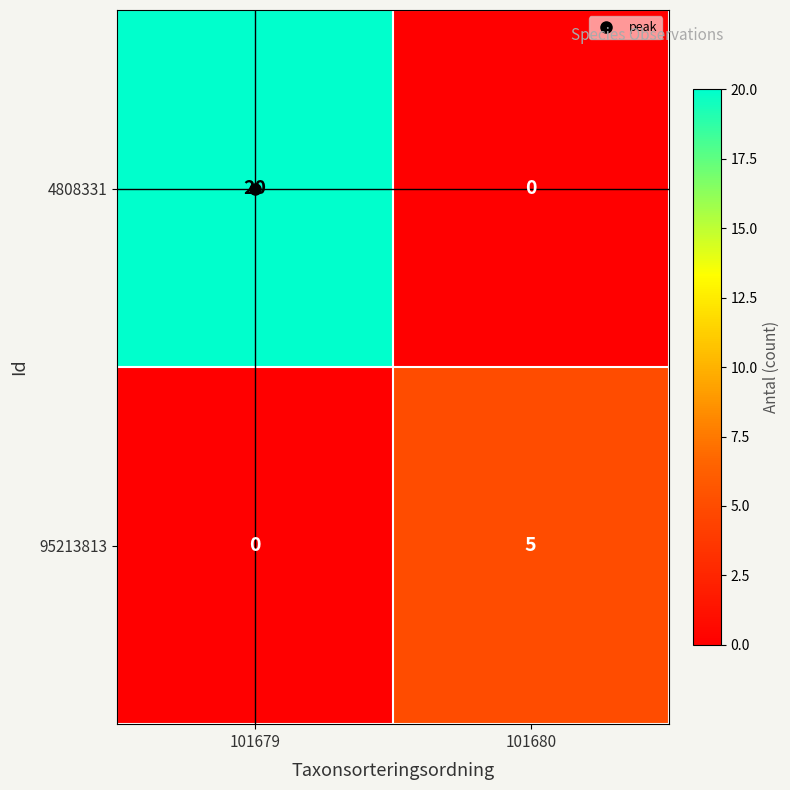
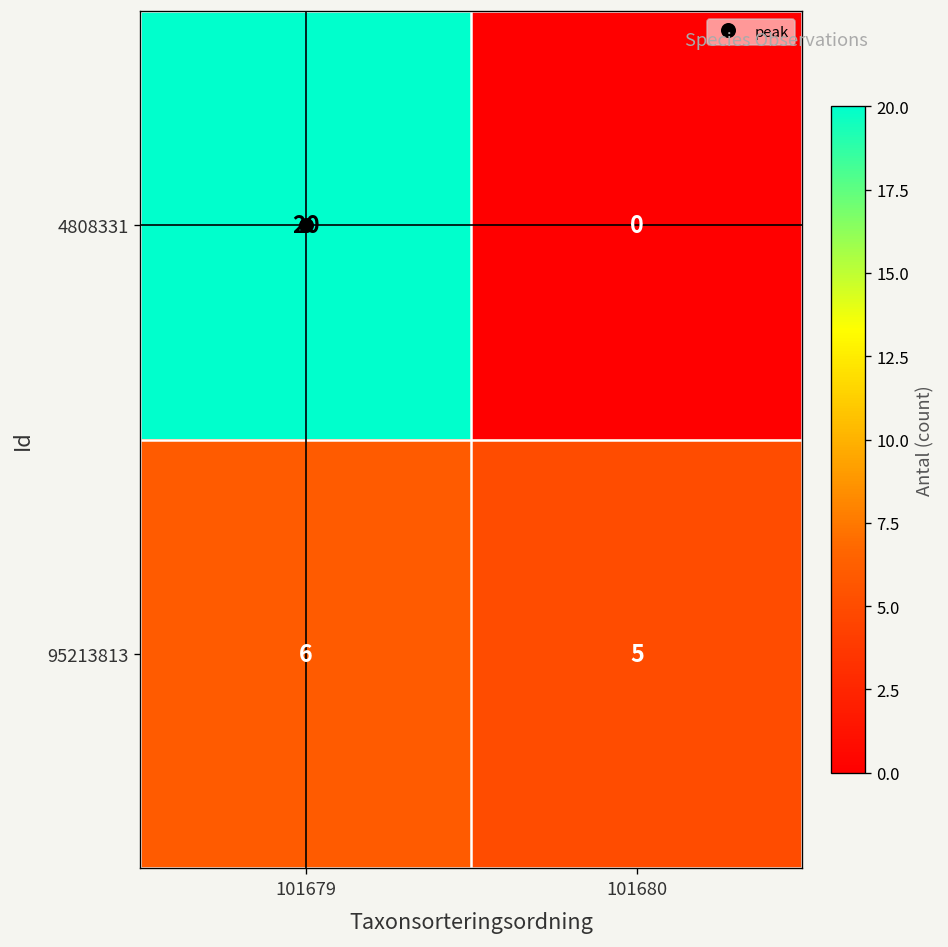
95213813, 101679: 0 -> 6
